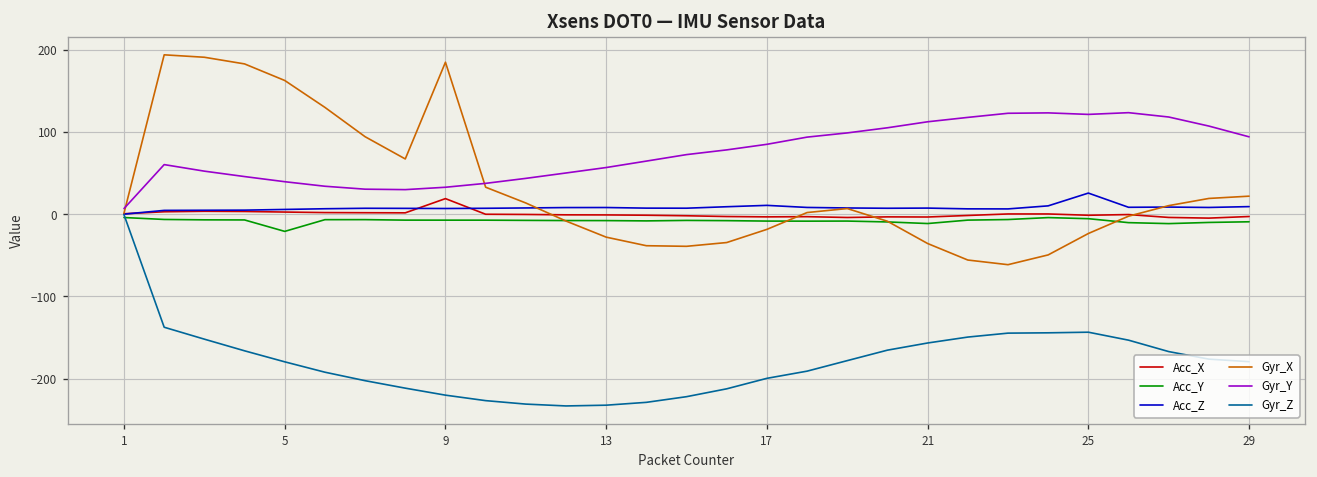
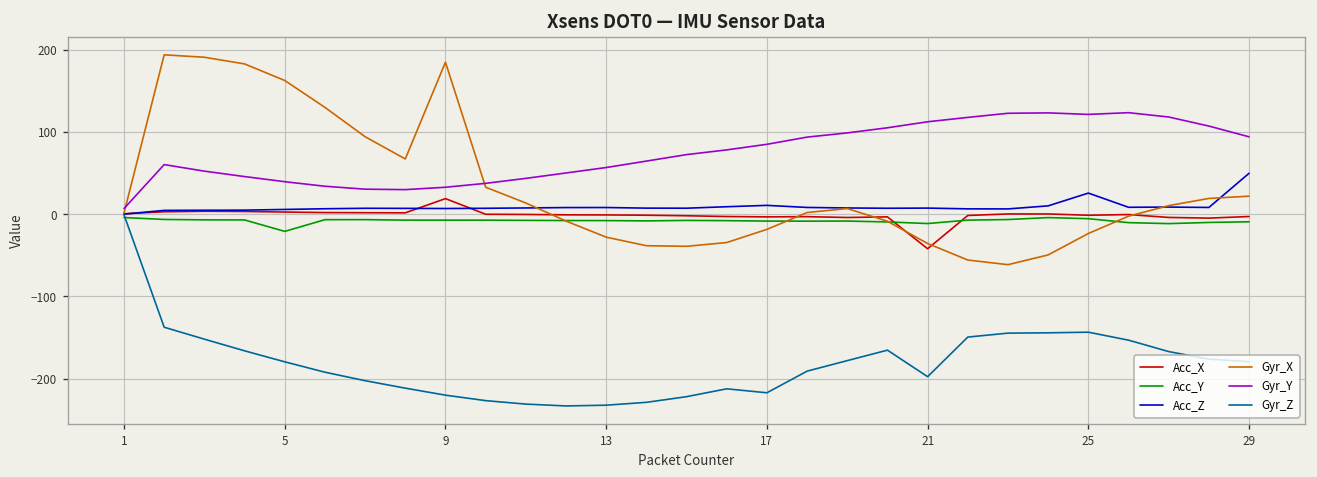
Gyr_Z, 17: -200 -> -220
Acc_X, 21: 0 -> -40
Gyr_Z, 21: -160 -> -200
Acc_Z, 29: 10 -> 50
